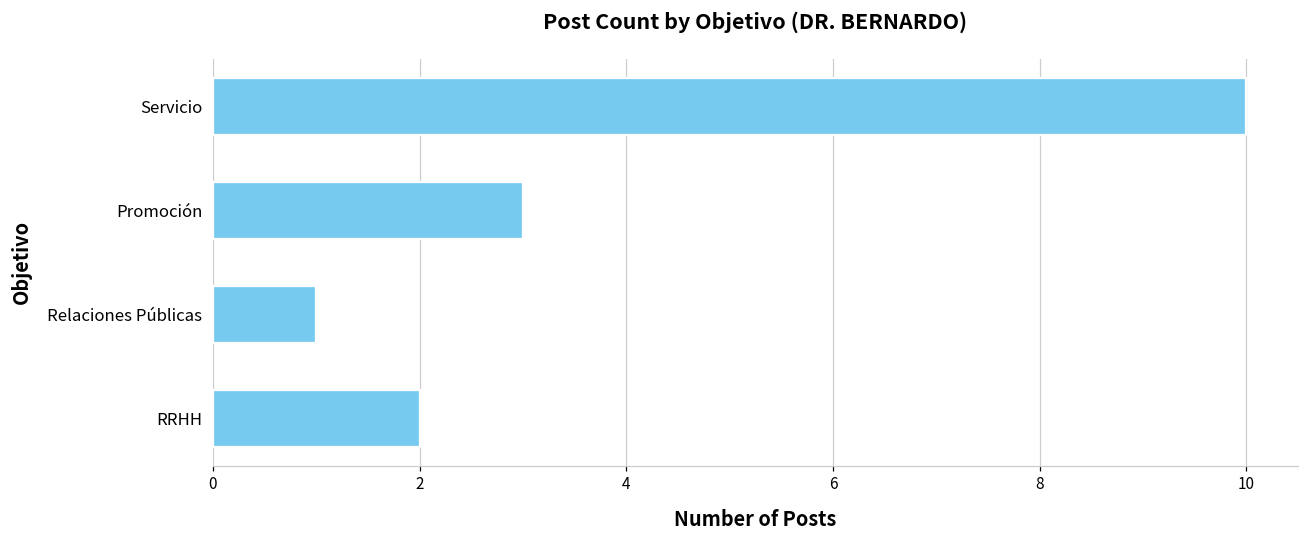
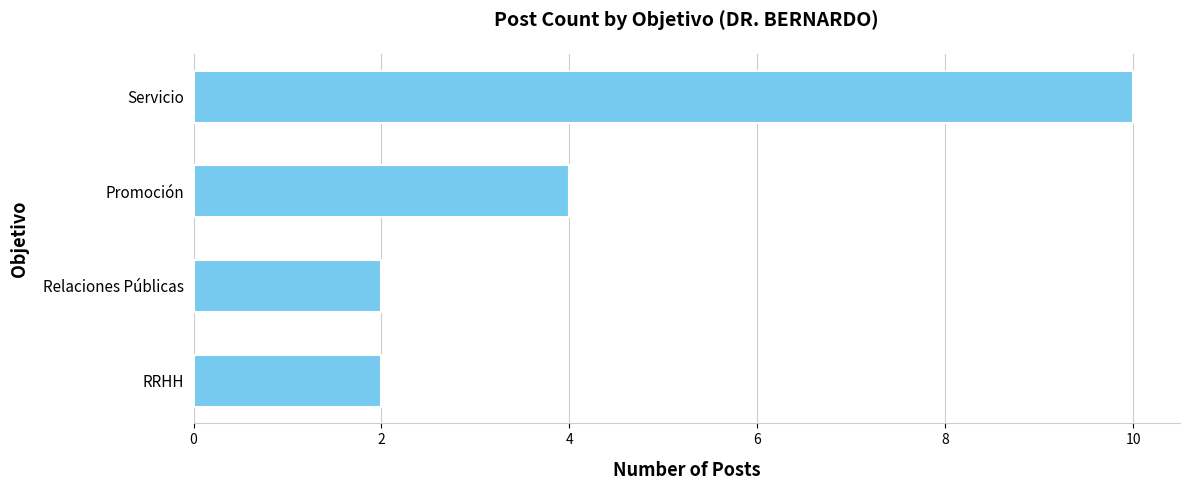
Promoción: 3 -> 4
Relaciones Públicas: 1 -> 2
